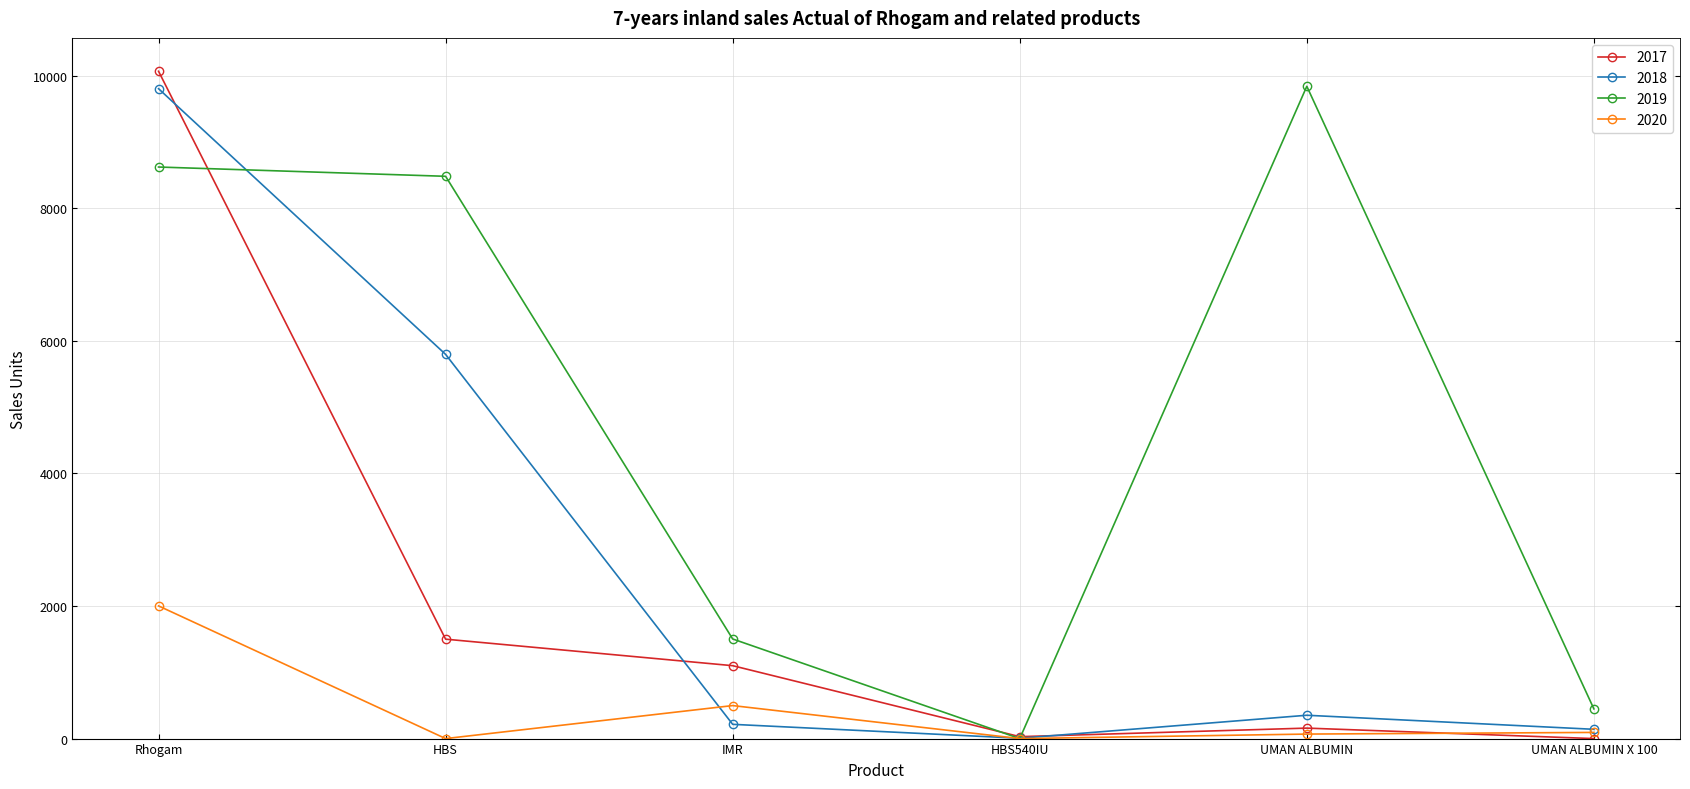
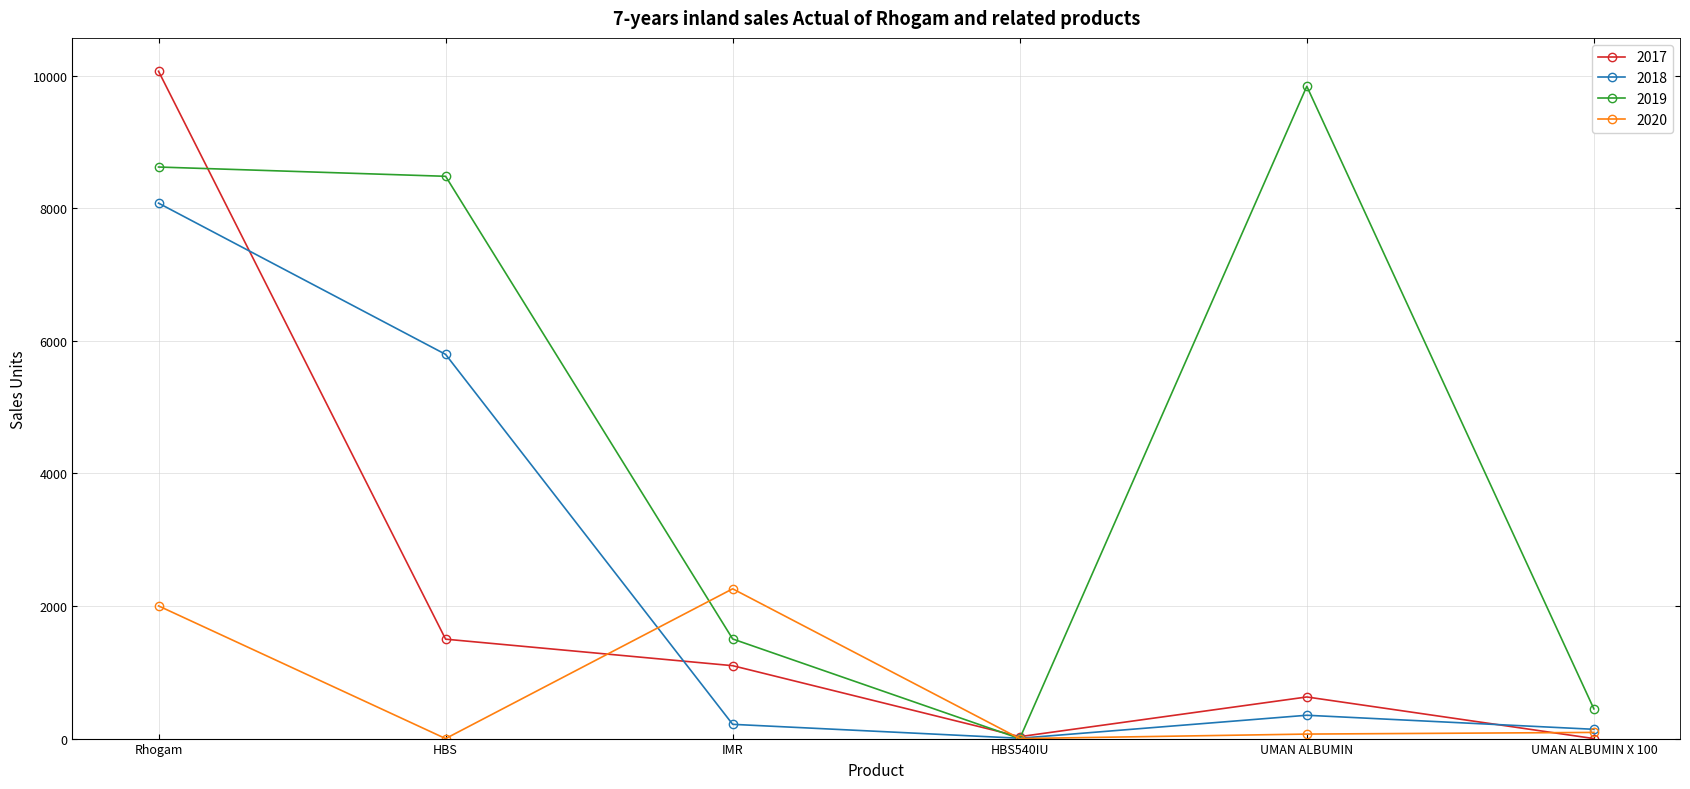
2018, Rhogam: 9800 -> 8100
2020, IMR: 500 -> 2300
2017, UMAN ALBUMIN: 200 -> 600
